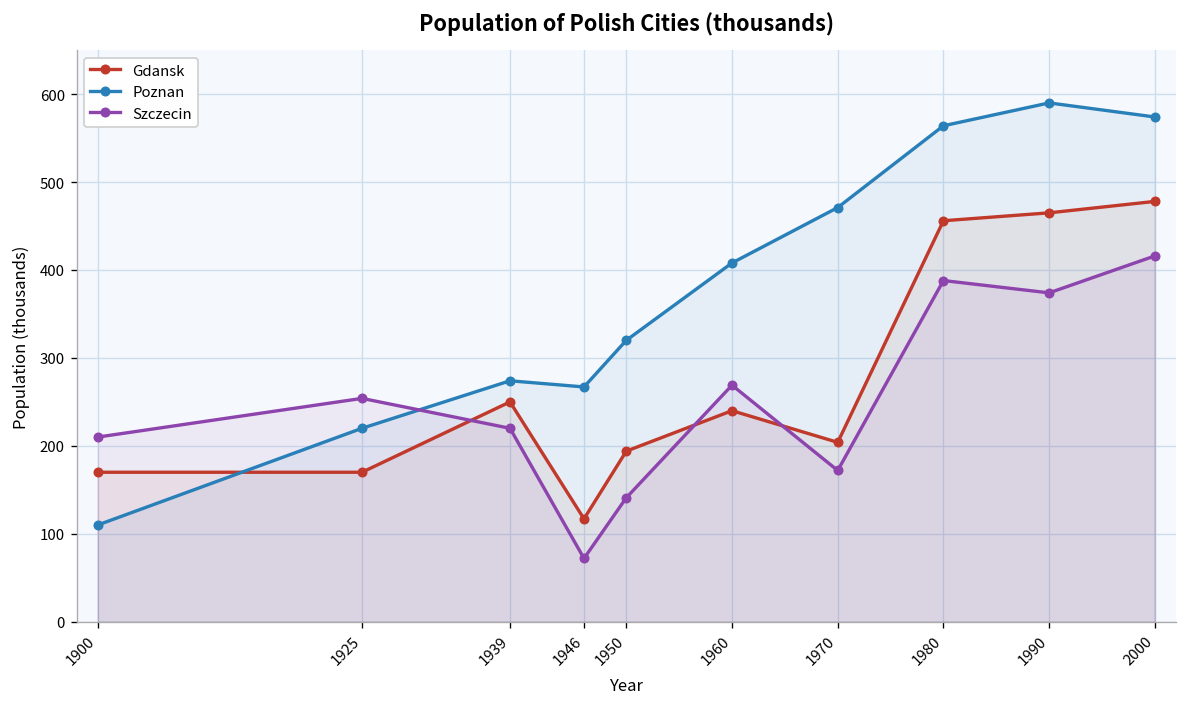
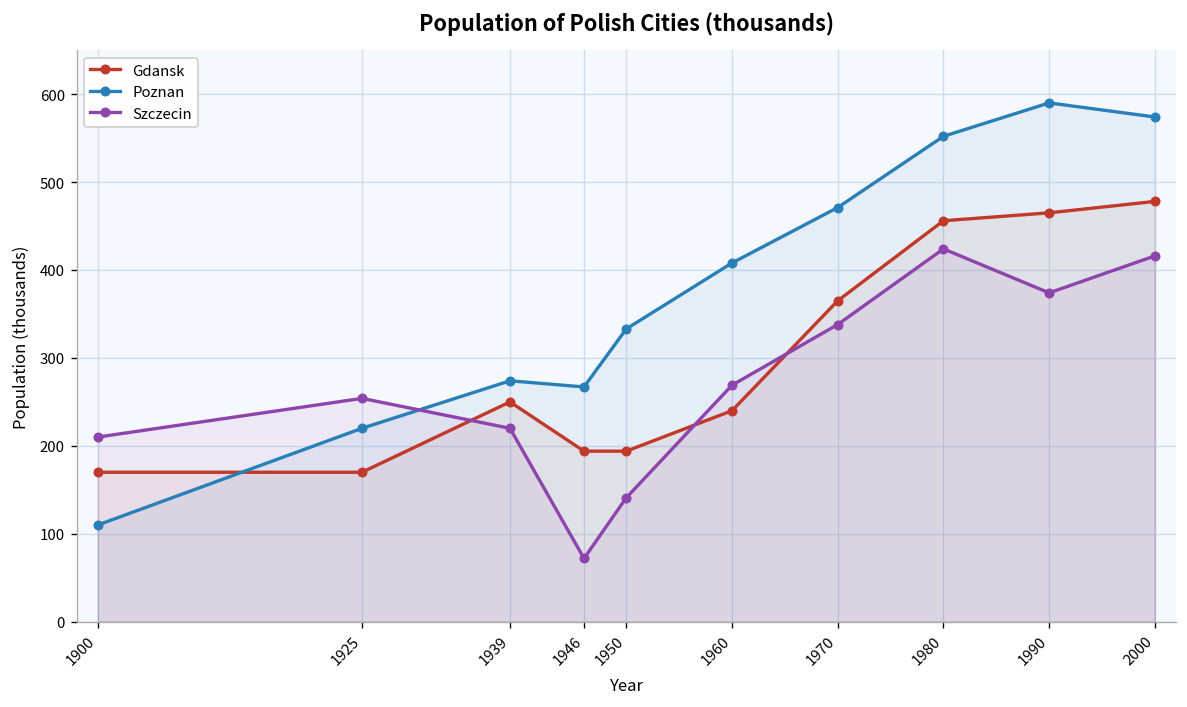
Gdansk, 1946: 120 -> 190
Poznan, 1950: 320 -> 330
Gdansk, 1970: 200 -> 370
Szczecin, 1970: 170 -> 340
Poznan, 1980: 560 -> 550
Szczecin, 1980: 390 -> 420
